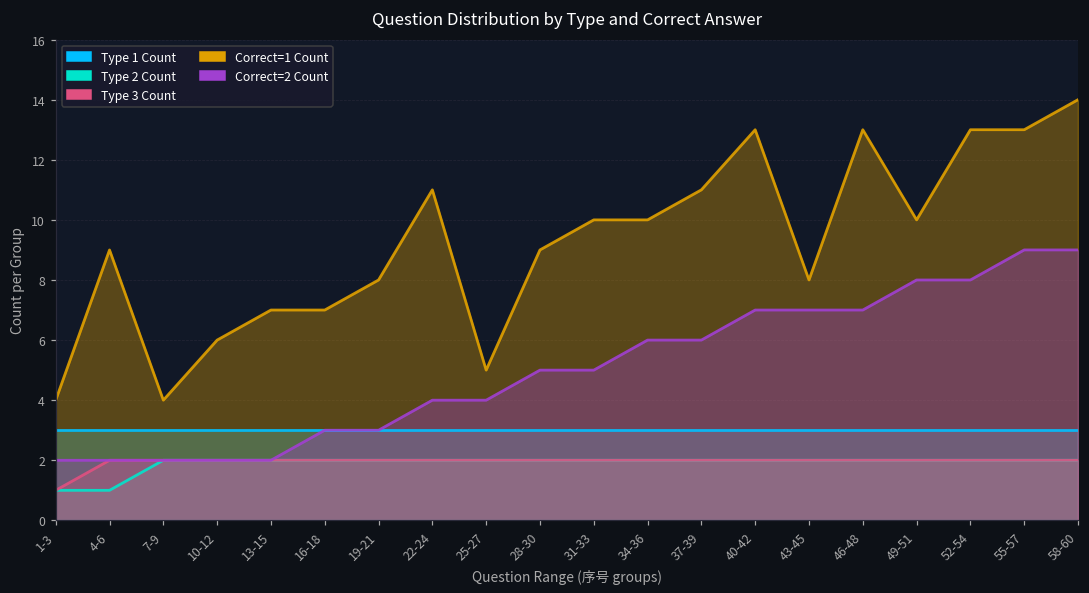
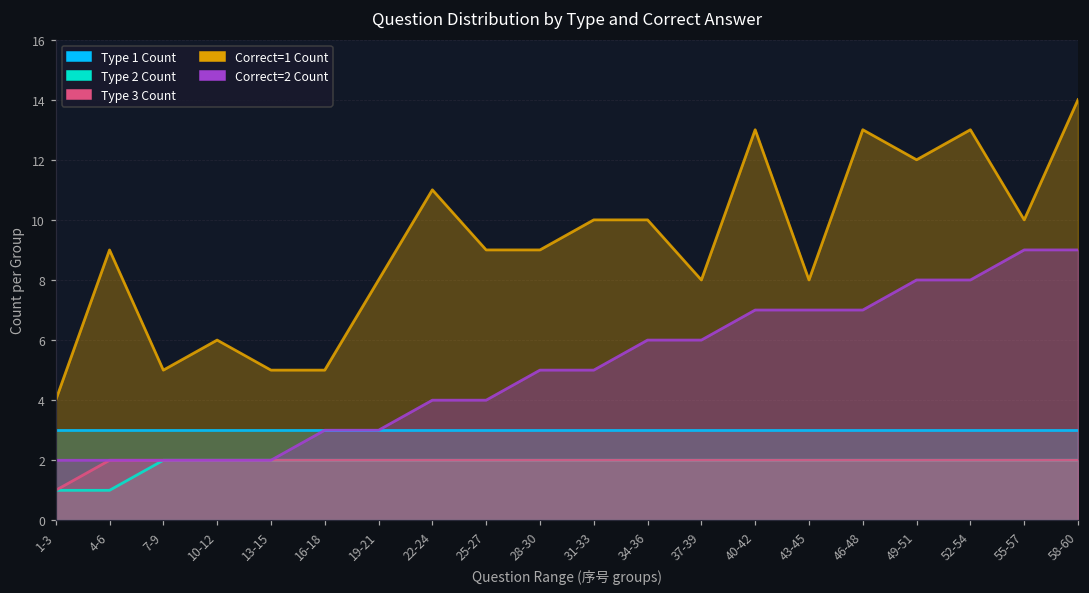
Correct=1 Count, 7-9: 4 -> 5
Correct=1 Count, 13-15: 7 -> 5
Correct=1 Count, 16-18: 7 -> 5
Correct=1 Count, 25-27: 5 -> 9
Correct=1 Count, 37-39: 11 -> 8
Correct=1 Count, 49-51: 10 -> 12
Correct=1 Count, 55-57: 13 -> 10
